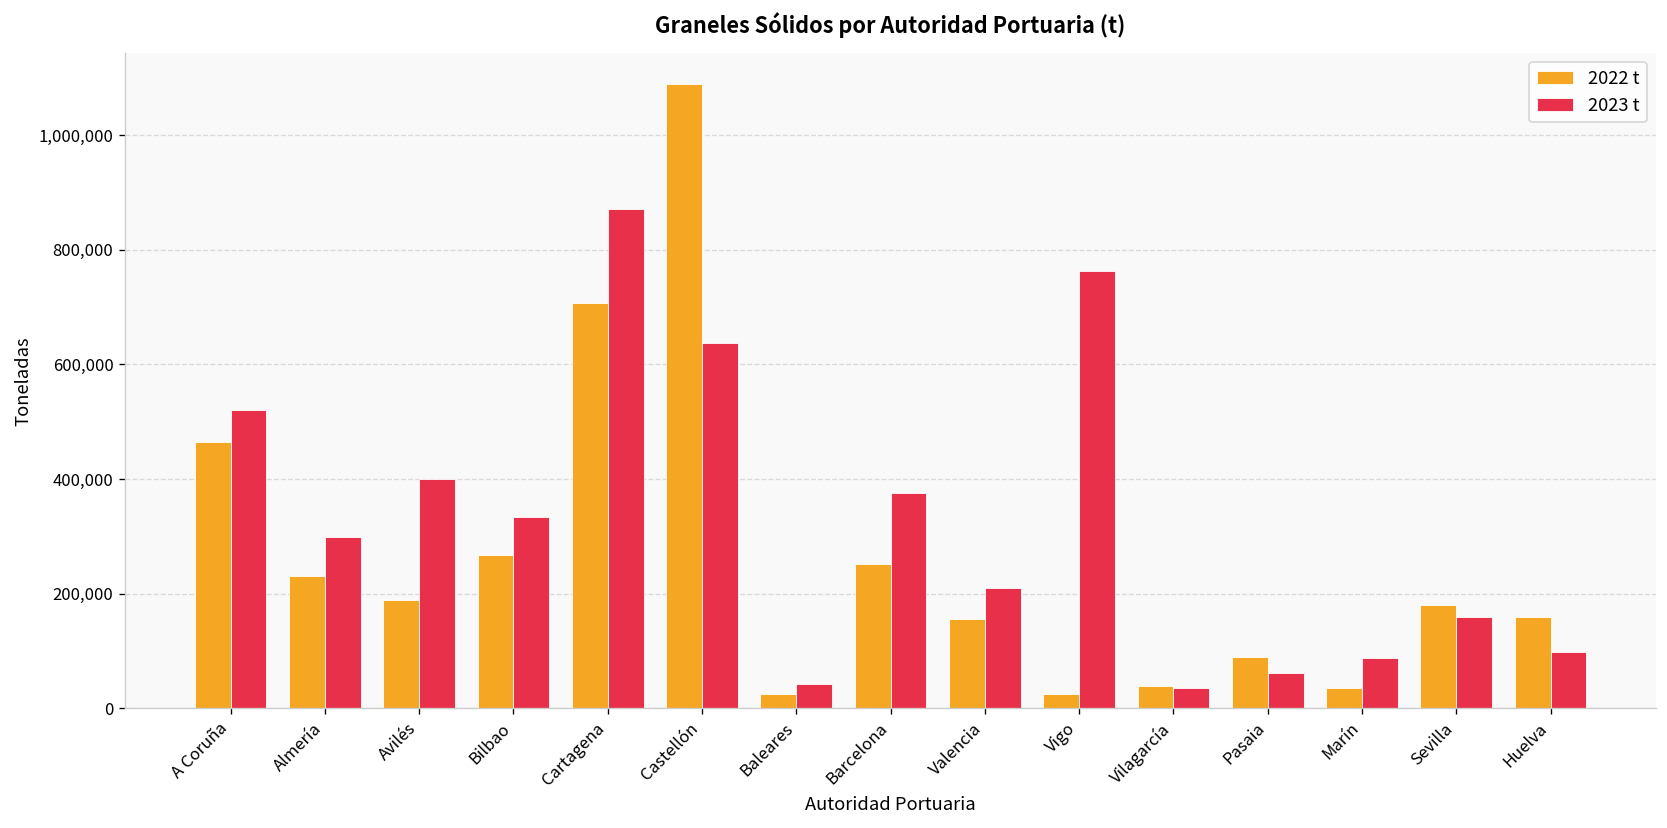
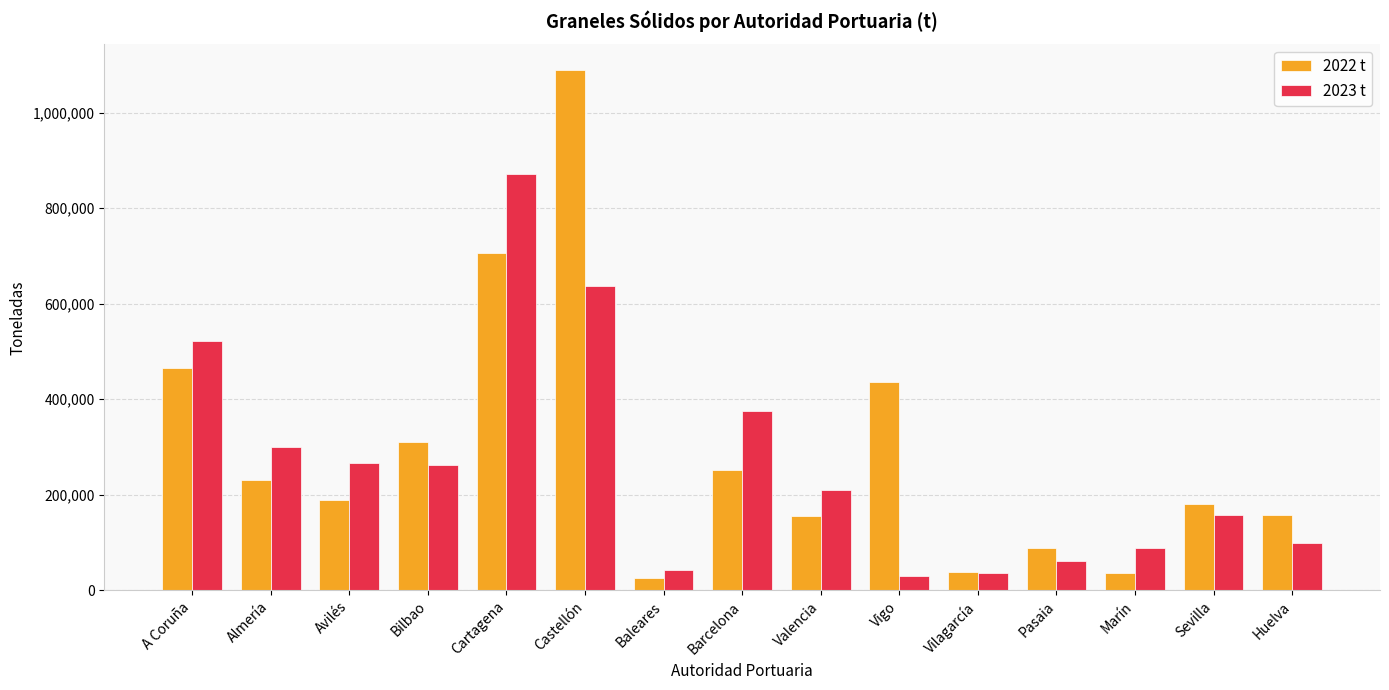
2023 t, Avilés: 400,000 -> 270,000
2022 t, Bilbao: 270,000 -> 310,000
2023 t, Bilbao: 330,000 -> 260,000
2022 t, Vigo: 30,000 -> 440,000
2023 t, Vigo: 760,000 -> 30,000
